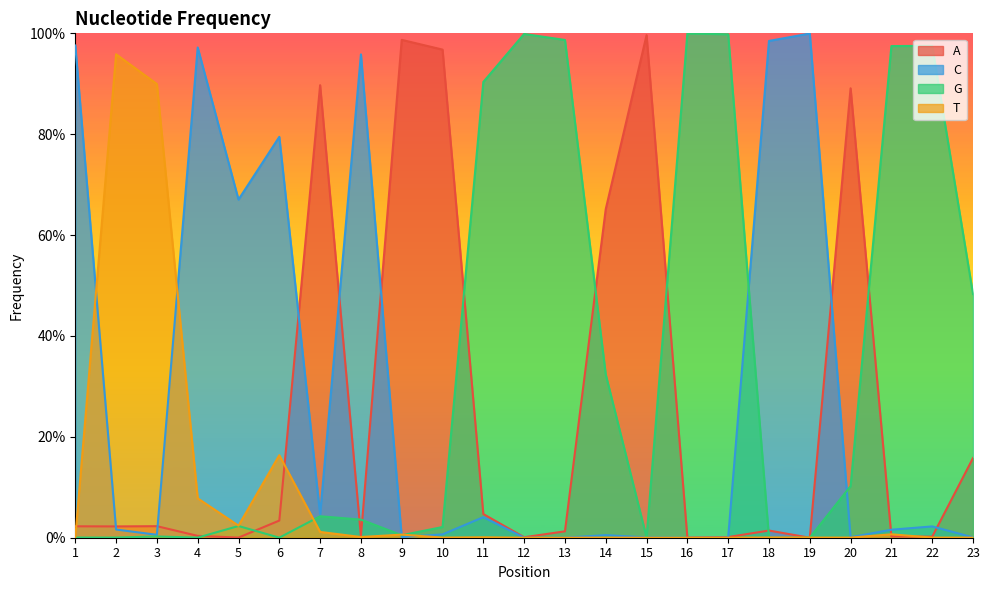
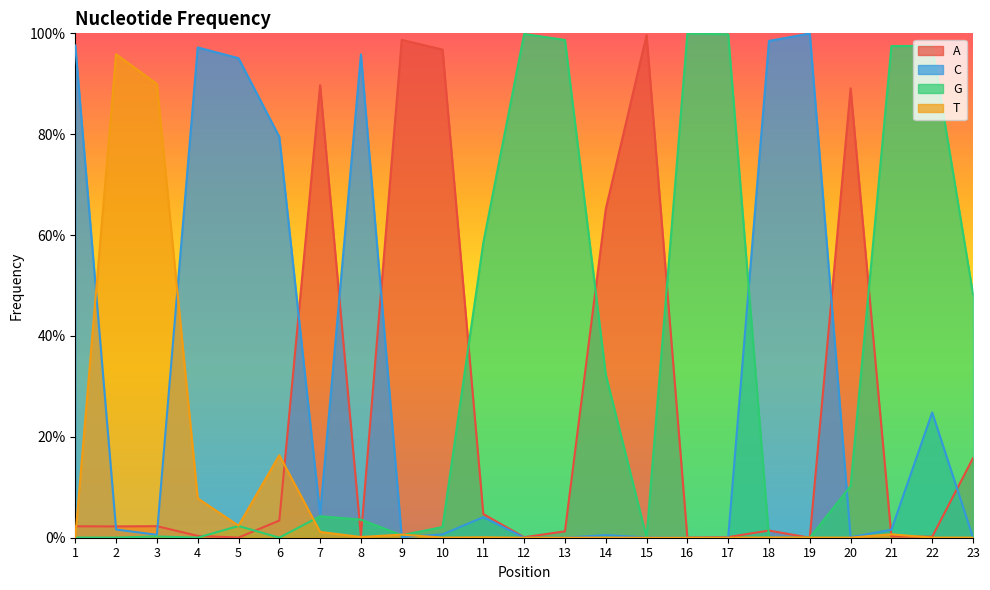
C, 5: 67% -> 95%
G, 11: 90% -> 59%
C, 22: 2% -> 25%
